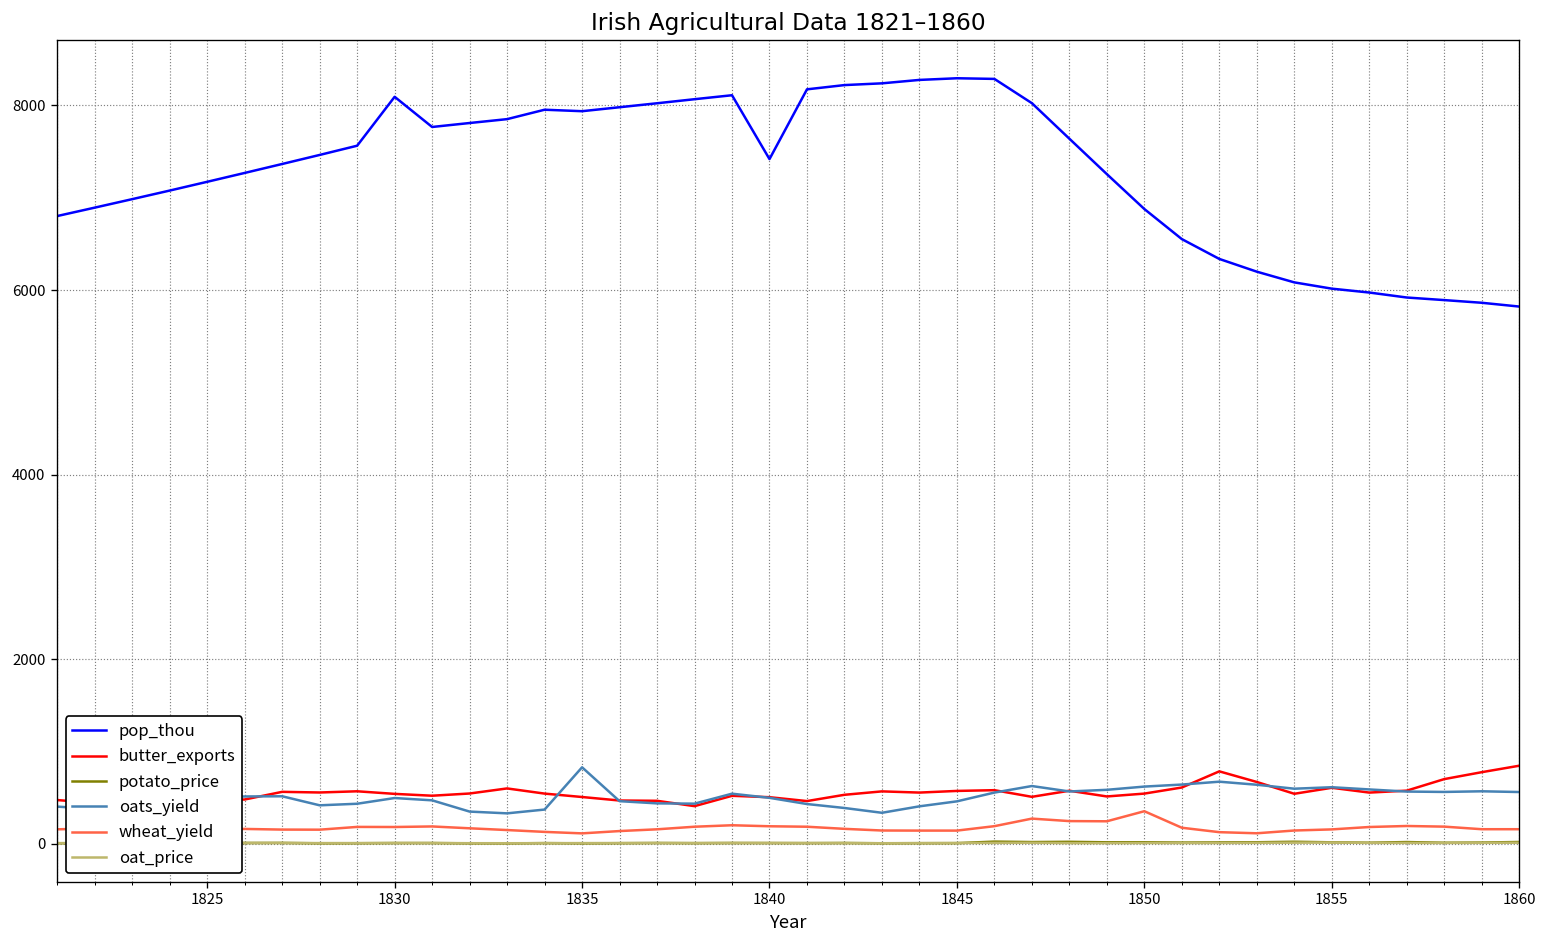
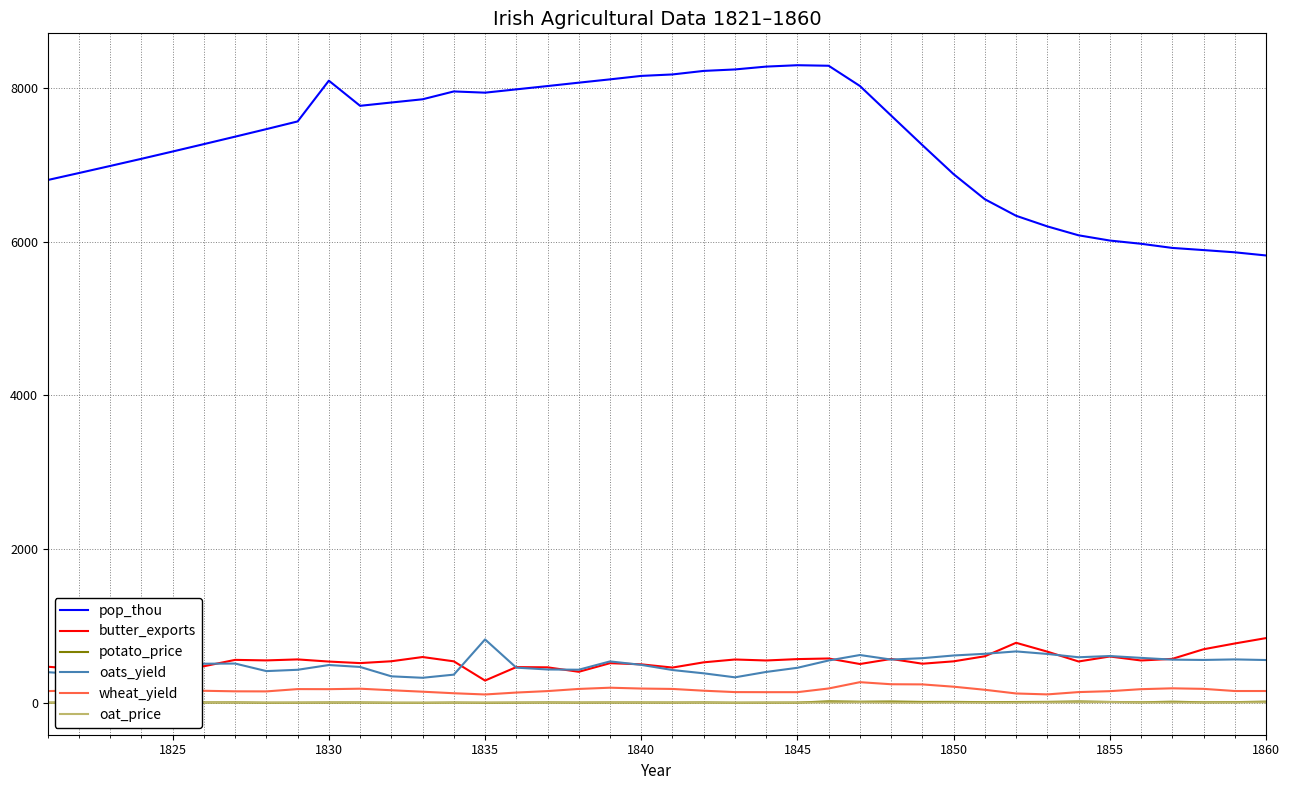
butter_exports, 1835: 500 -> 300
pop_thou, 1840: 7400 -> 8200
wheat_yield, 1850: 400 -> 200
